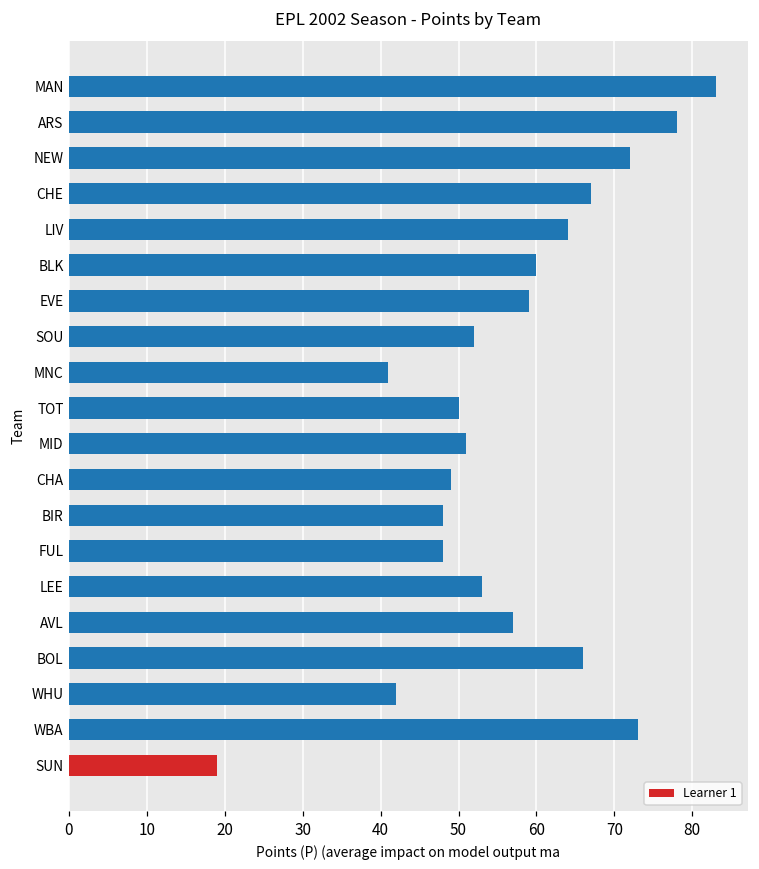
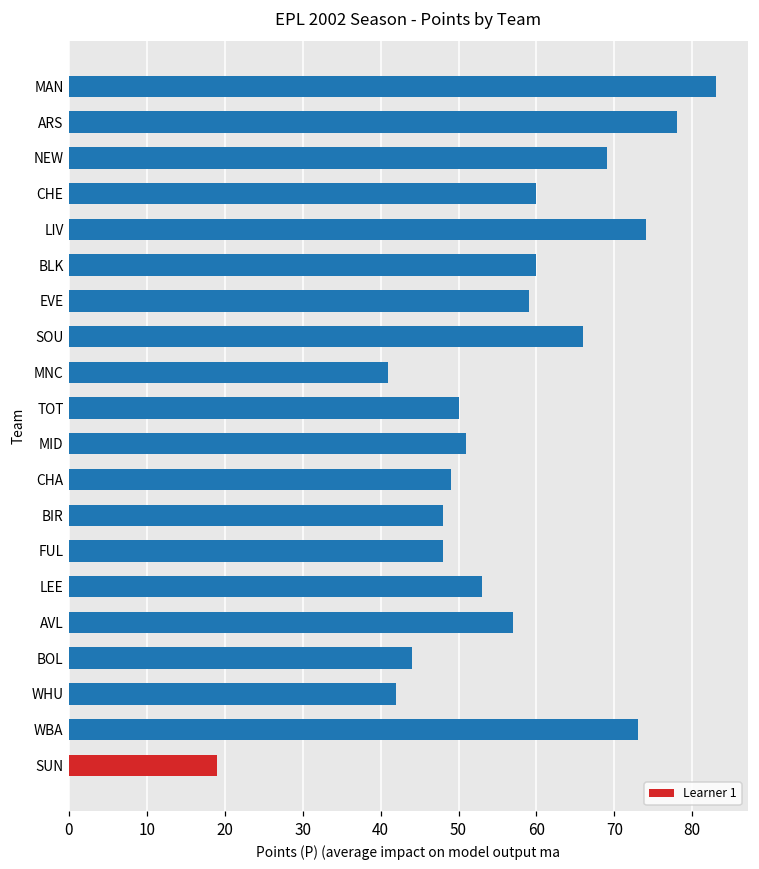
NEW: 72 -> 69
CHE: 67 -> 60
LIV: 64 -> 74
SOU: 52 -> 66
BOL: 66 -> 44
